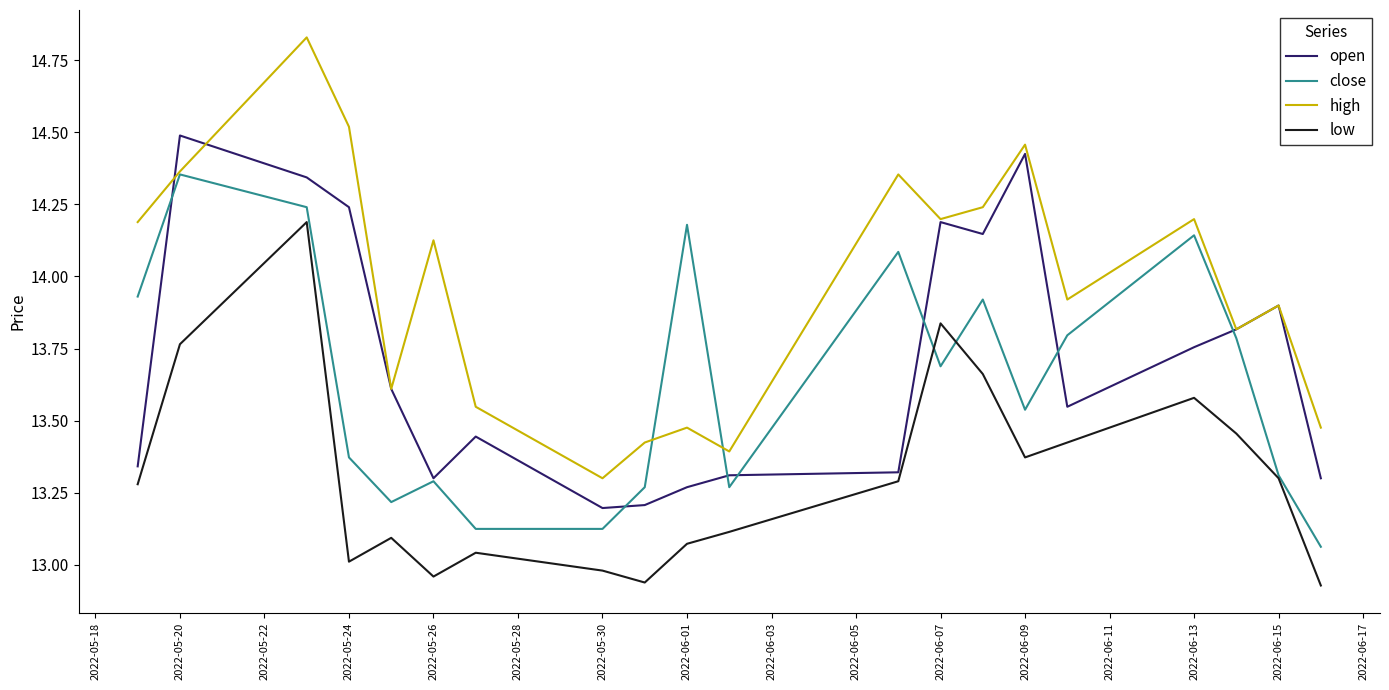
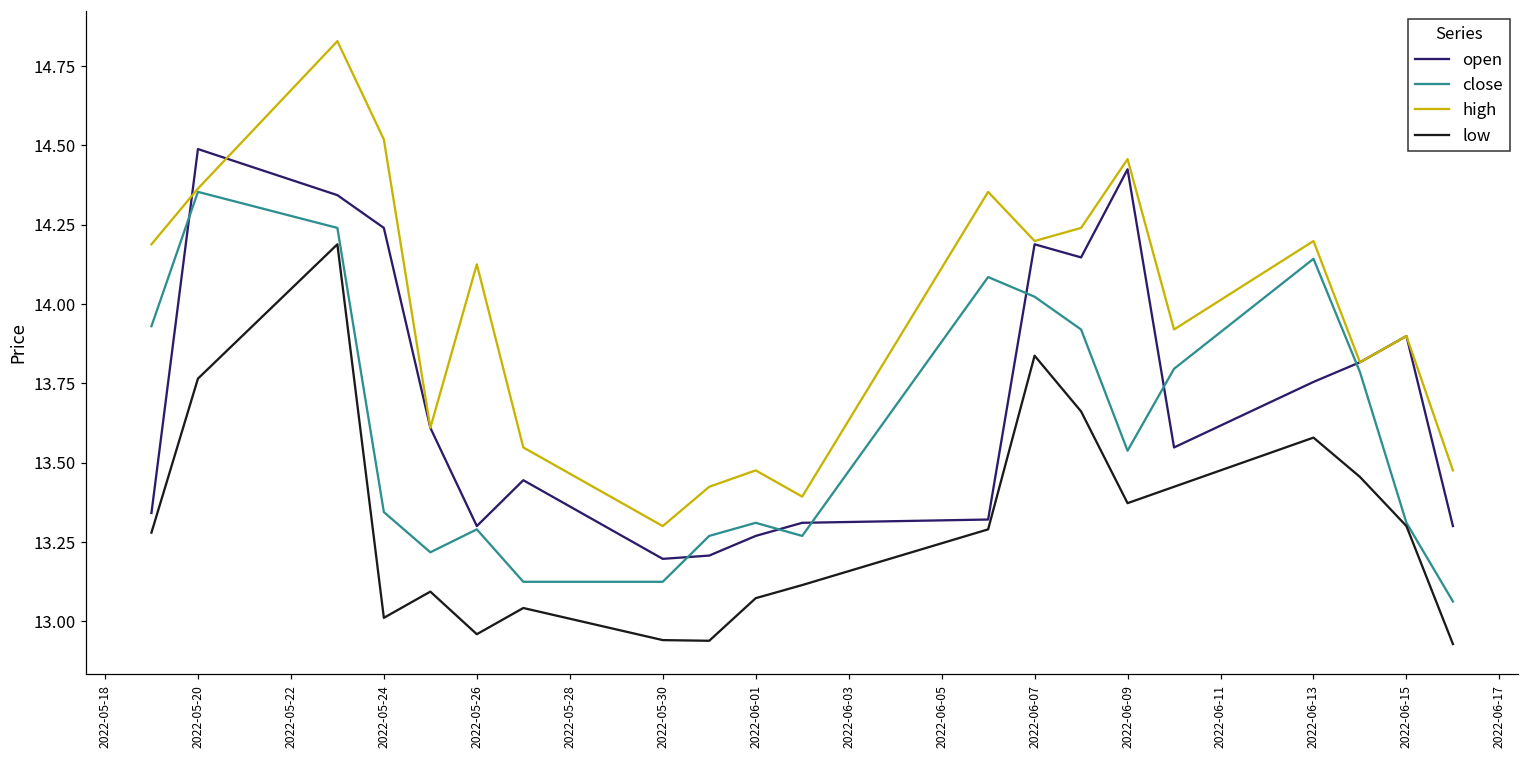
close, 2022-05-24: 13.37 -> 13.34
low, 2022-05-30: 12.98 -> 12.94
close, 2022-06-01: 14.18 -> 13.31
close, 2022-06-07: 13.69 -> 14.02
